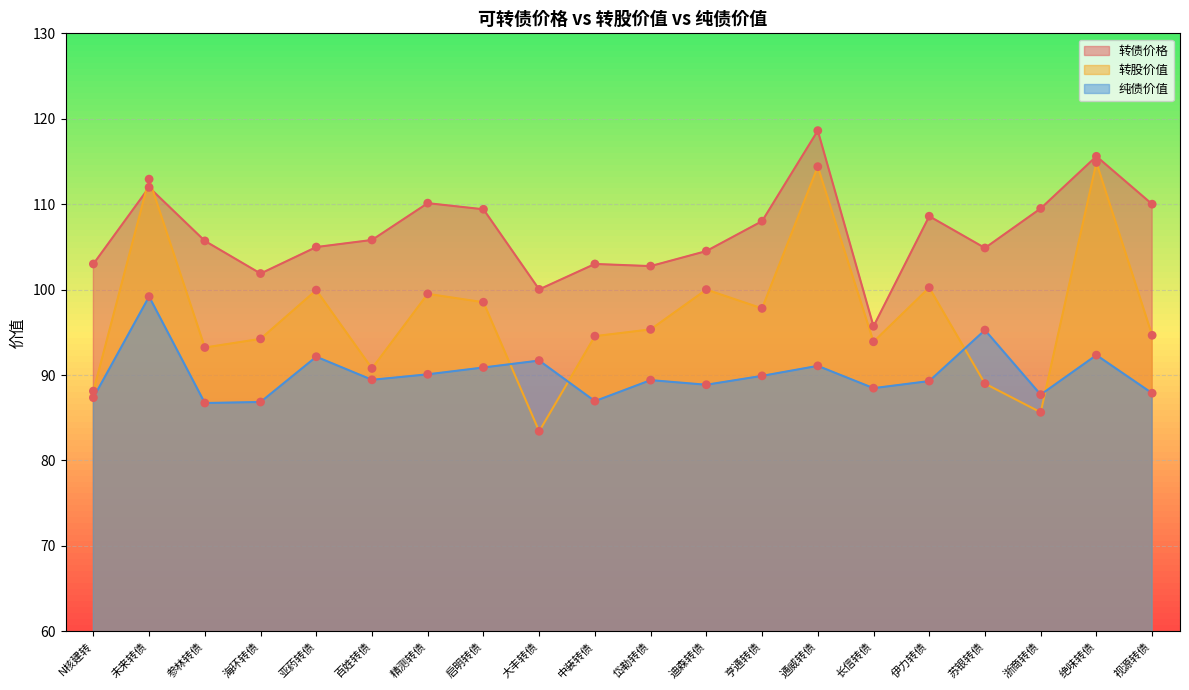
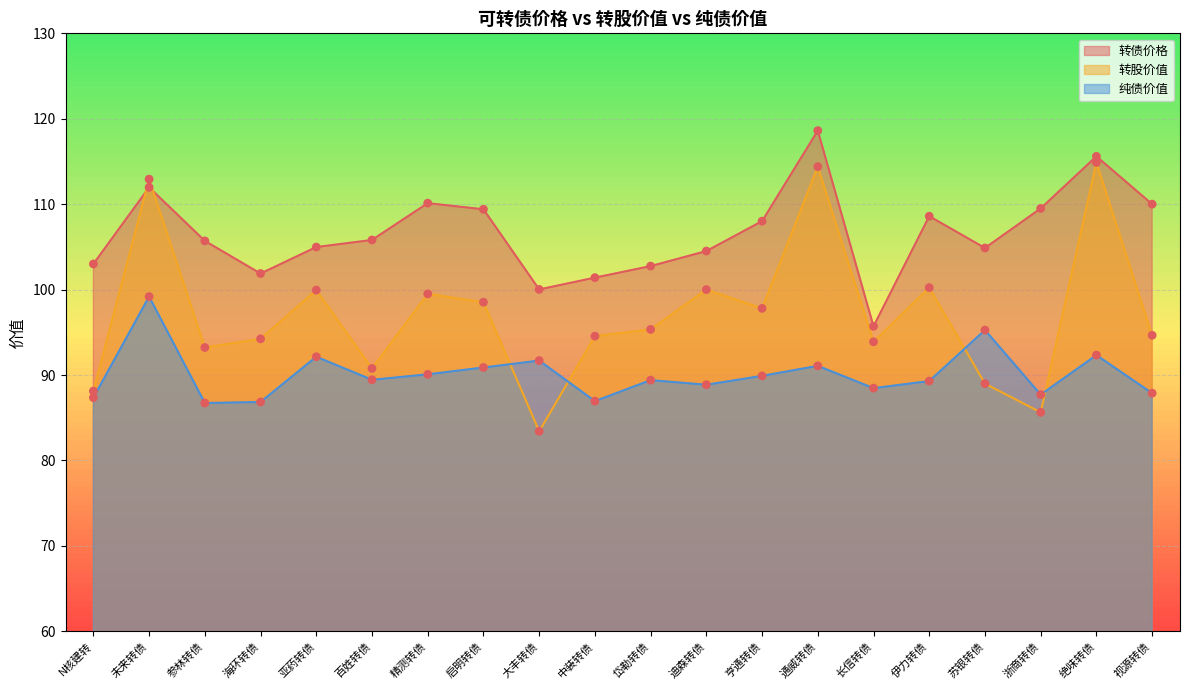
转债价格, 中装转债: 103 -> 101
